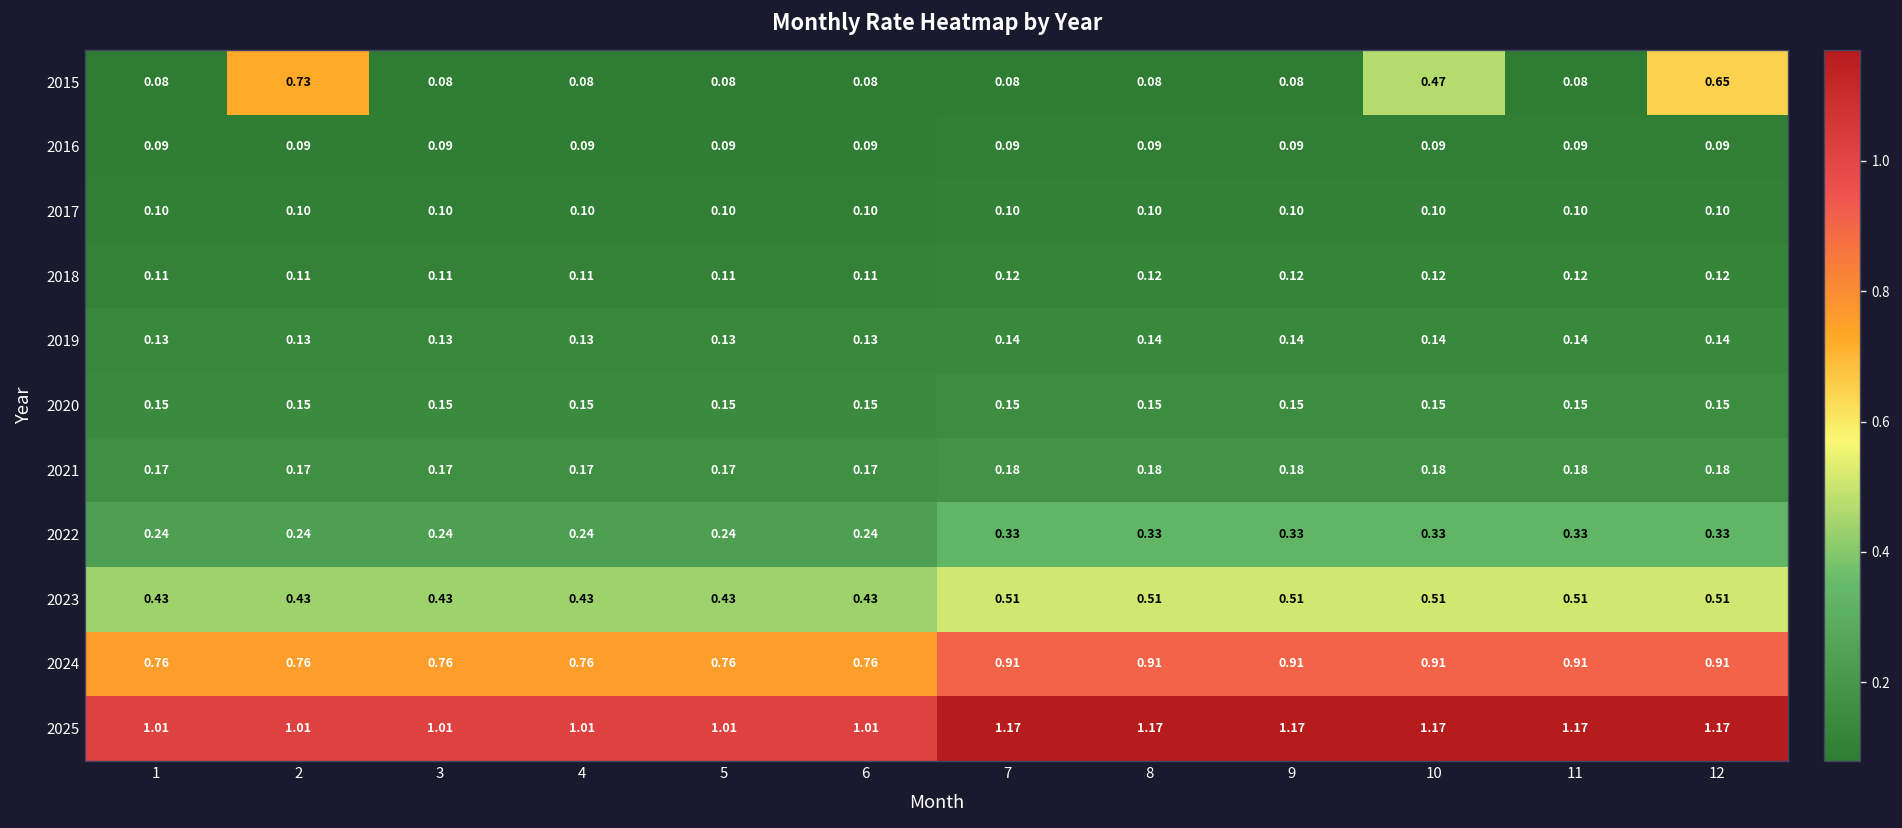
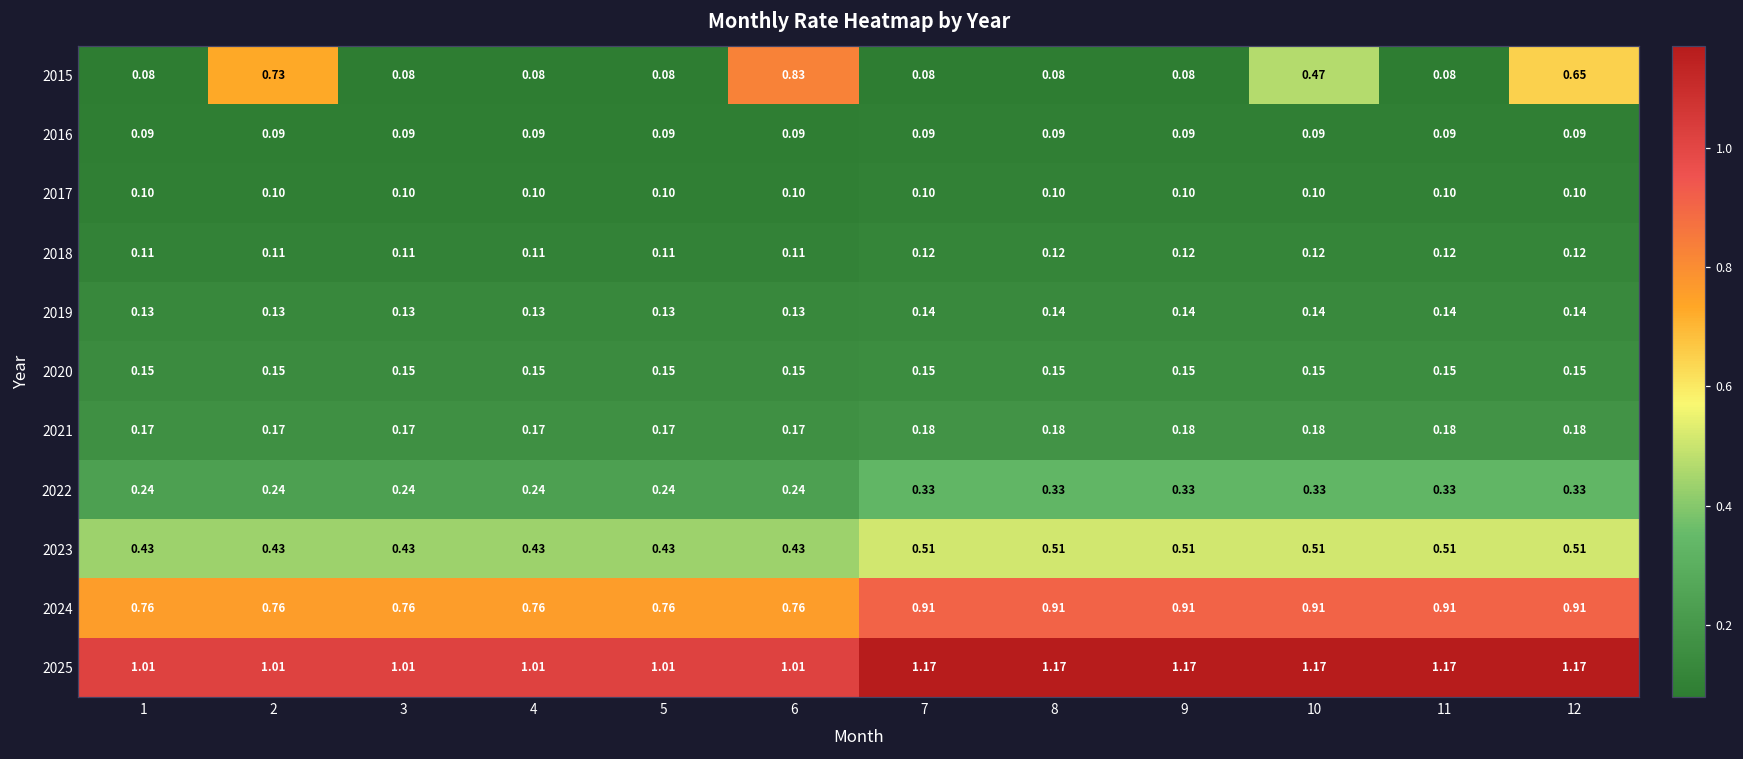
2015, 6: 0.08 -> 0.83
